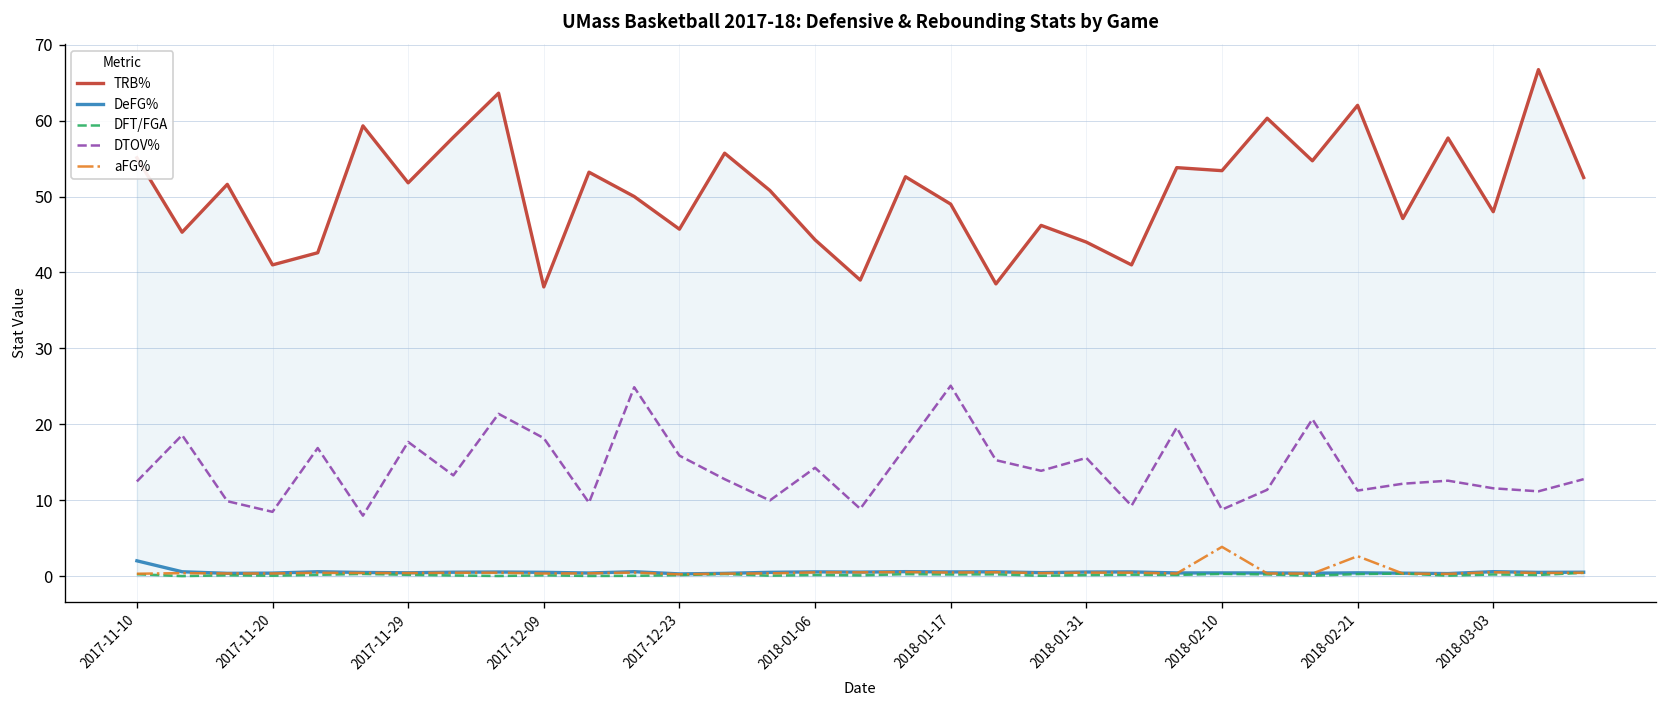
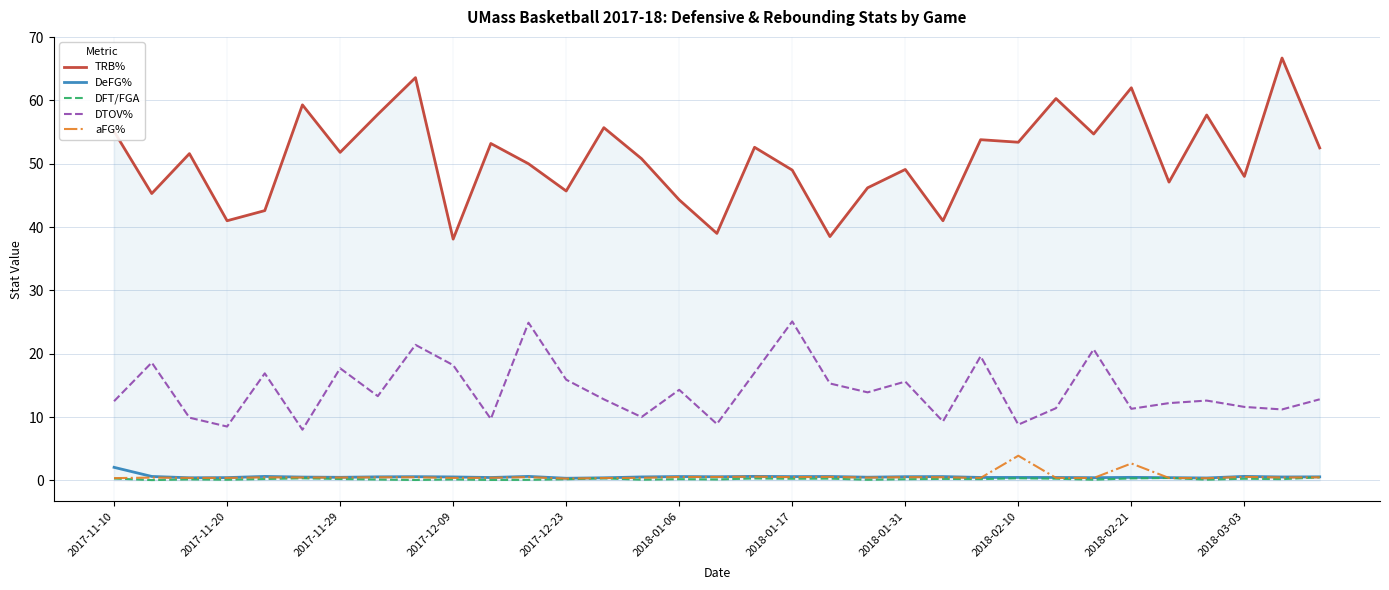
TRB%, 2018-01-31: 44 -> 49
